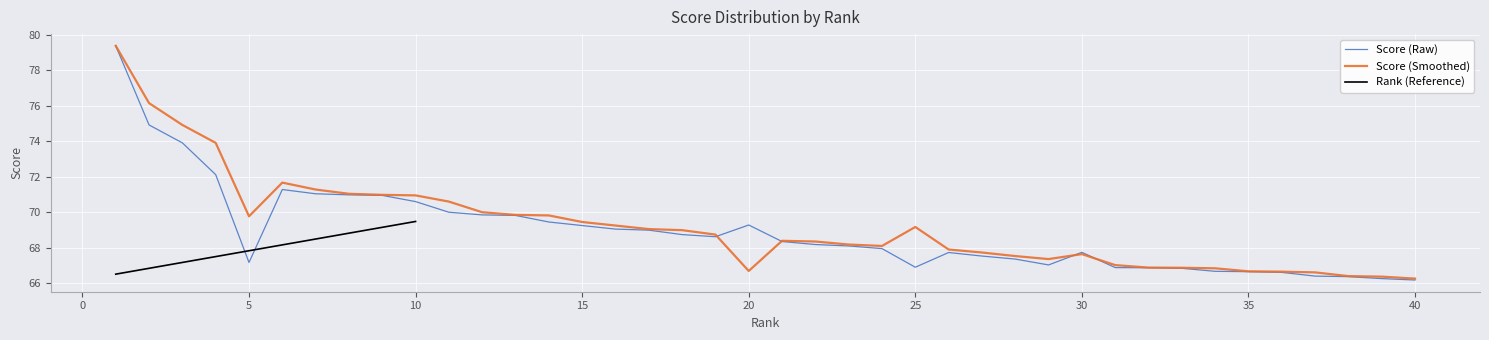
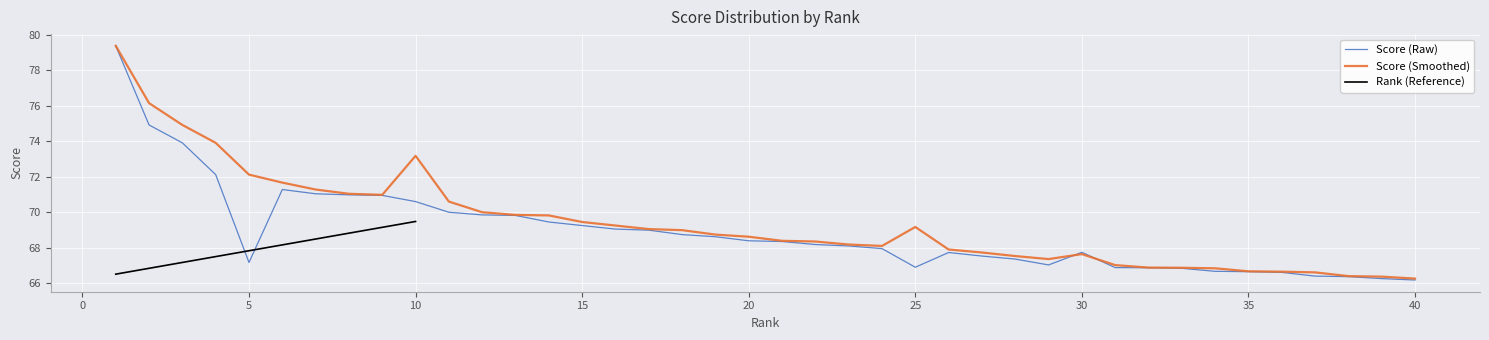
Score (Smoothed), 5: 69.8 -> 72.1
Score (Smoothed), 10: 71.0 -> 73.2
Score (Raw), 20: 69.3 -> 68.4
Score (Smoothed), 20: 66.7 -> 68.6
